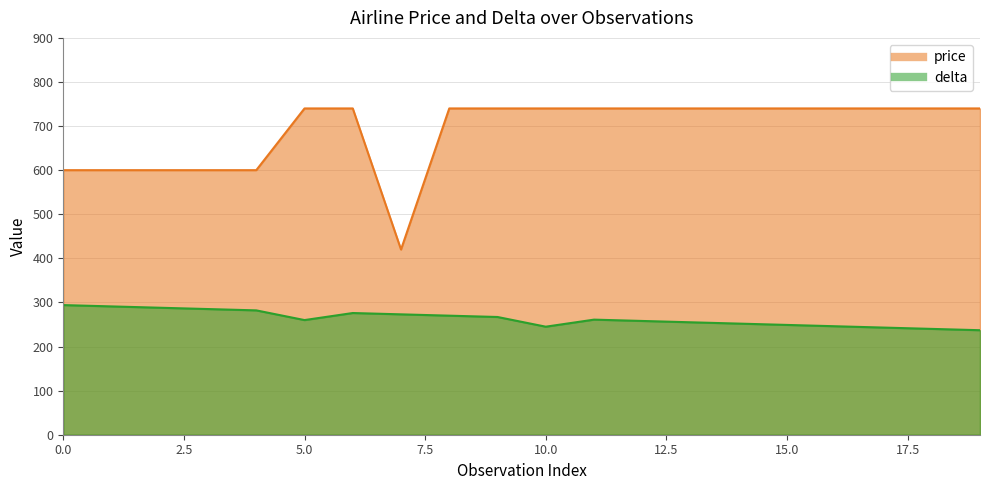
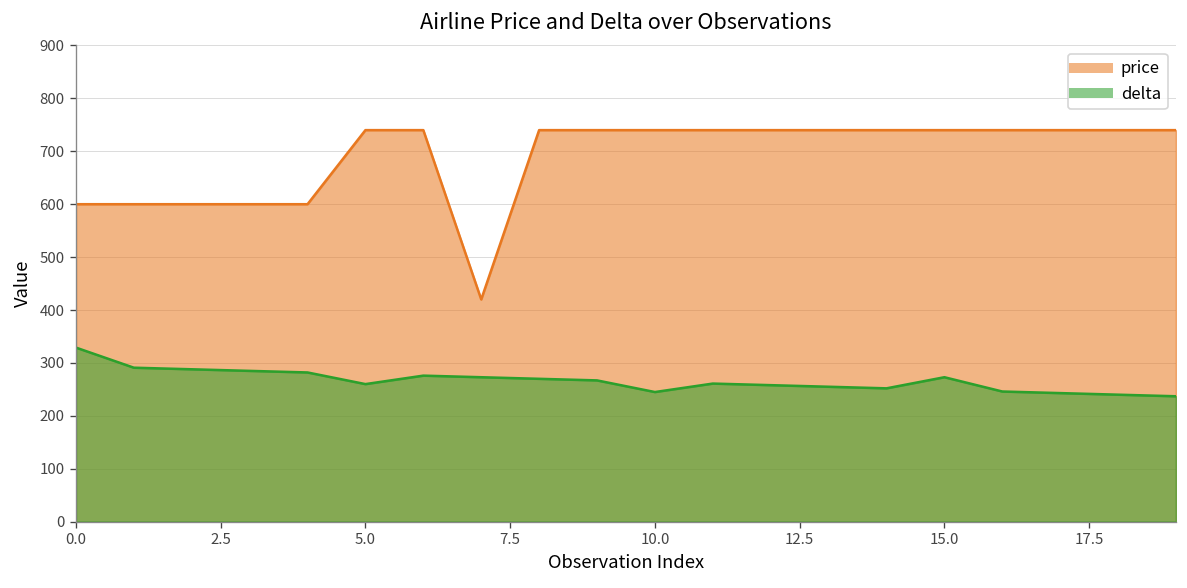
delta, 0.0: 290 -> 330
delta, 15.0: 250 -> 270
